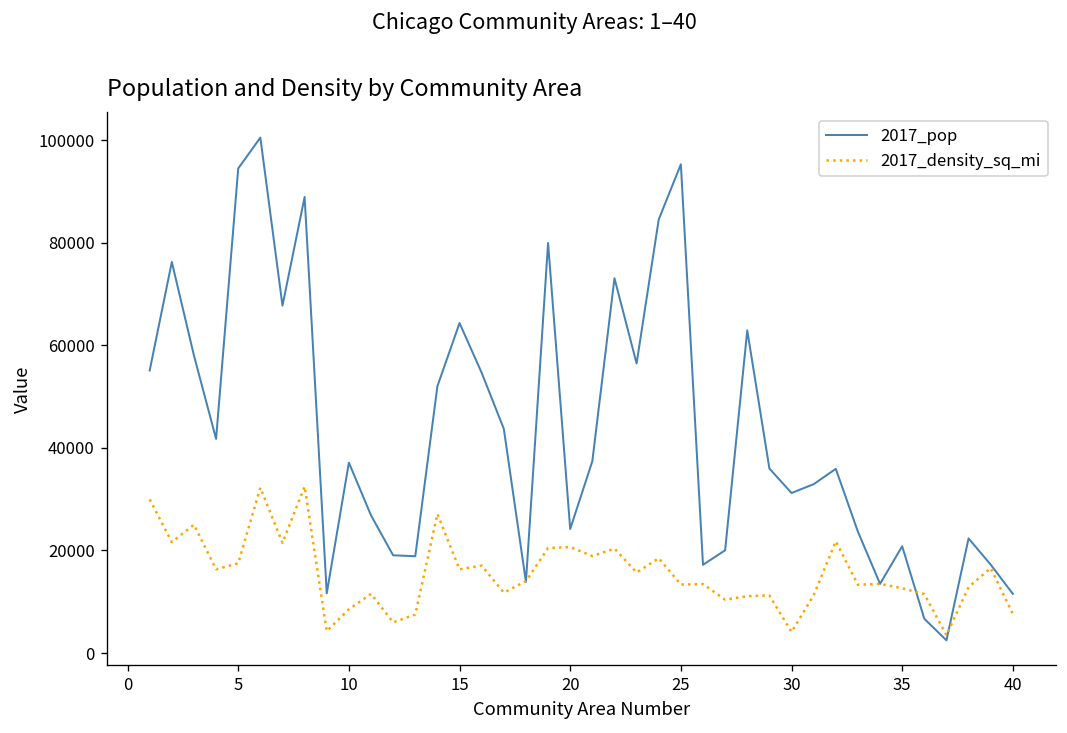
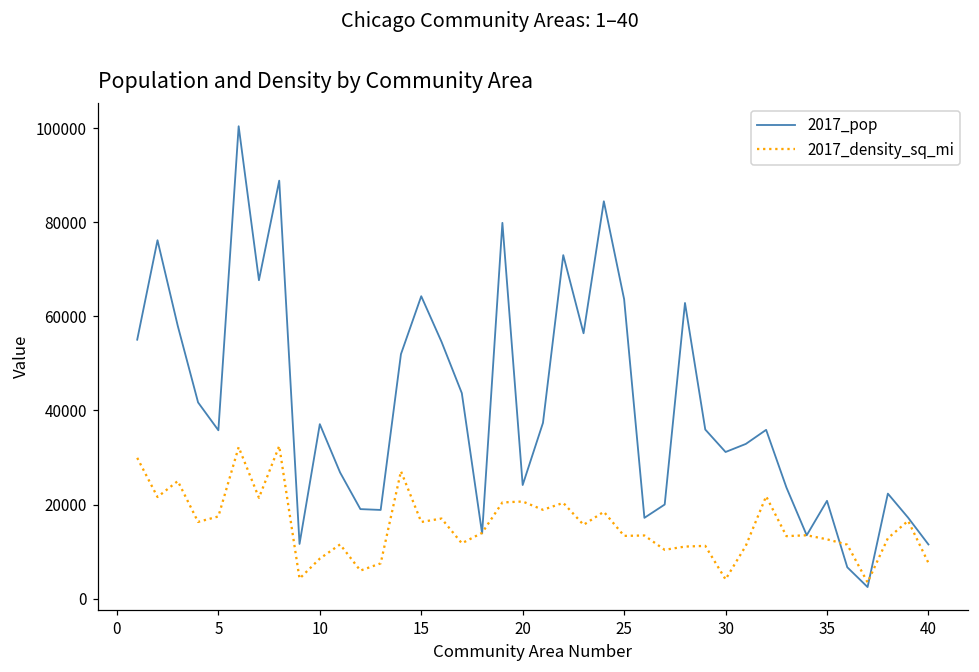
2017_pop, 5: 94000 -> 36000
2017_pop, 25: 95000 -> 64000
